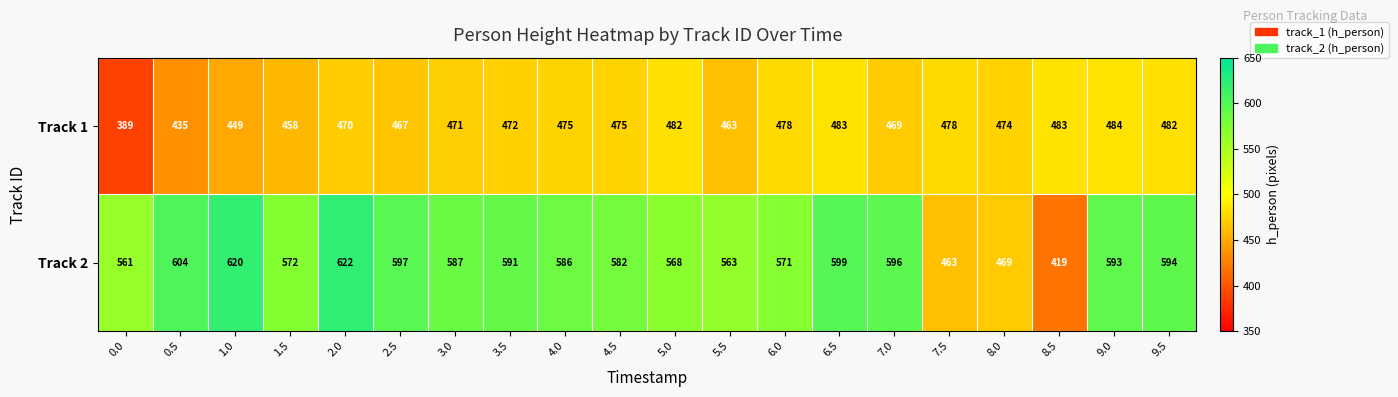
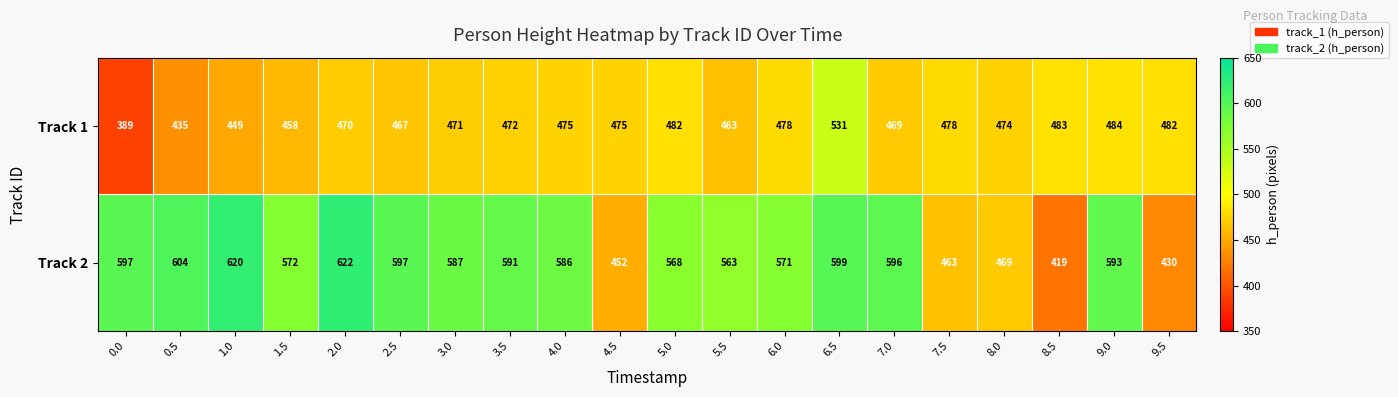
Track 1, 6.5: 483 -> 531
Track 2, 0.0: 561 -> 597
Track 2, 4.5: 582 -> 452
Track 2, 9.5: 594 -> 430
